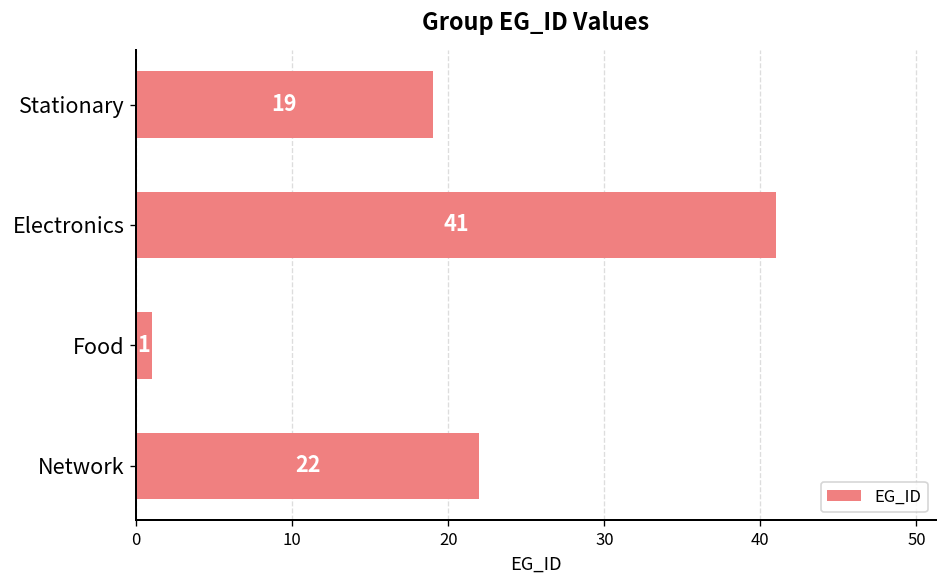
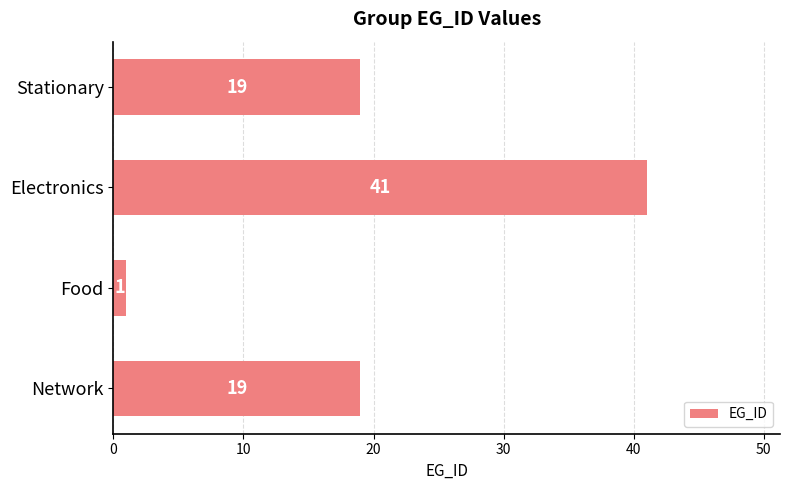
Network: 22 -> 19
